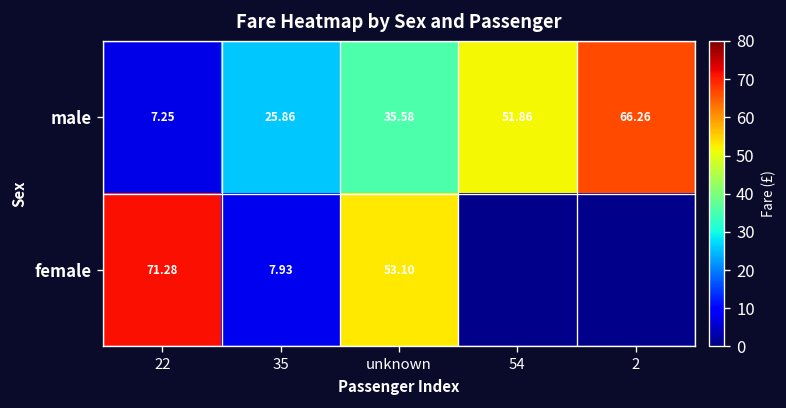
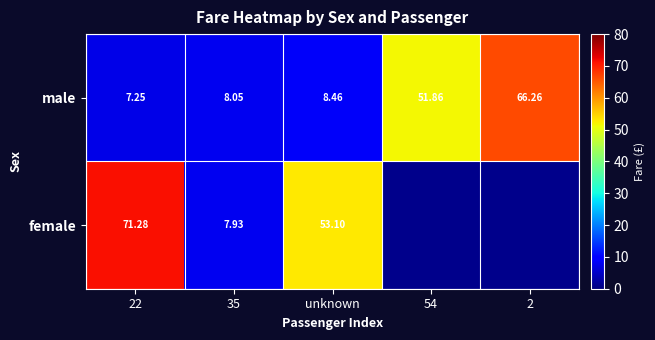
male, 35: 25.86 -> 8.05
male, unknown: 35.58 -> 8.46
